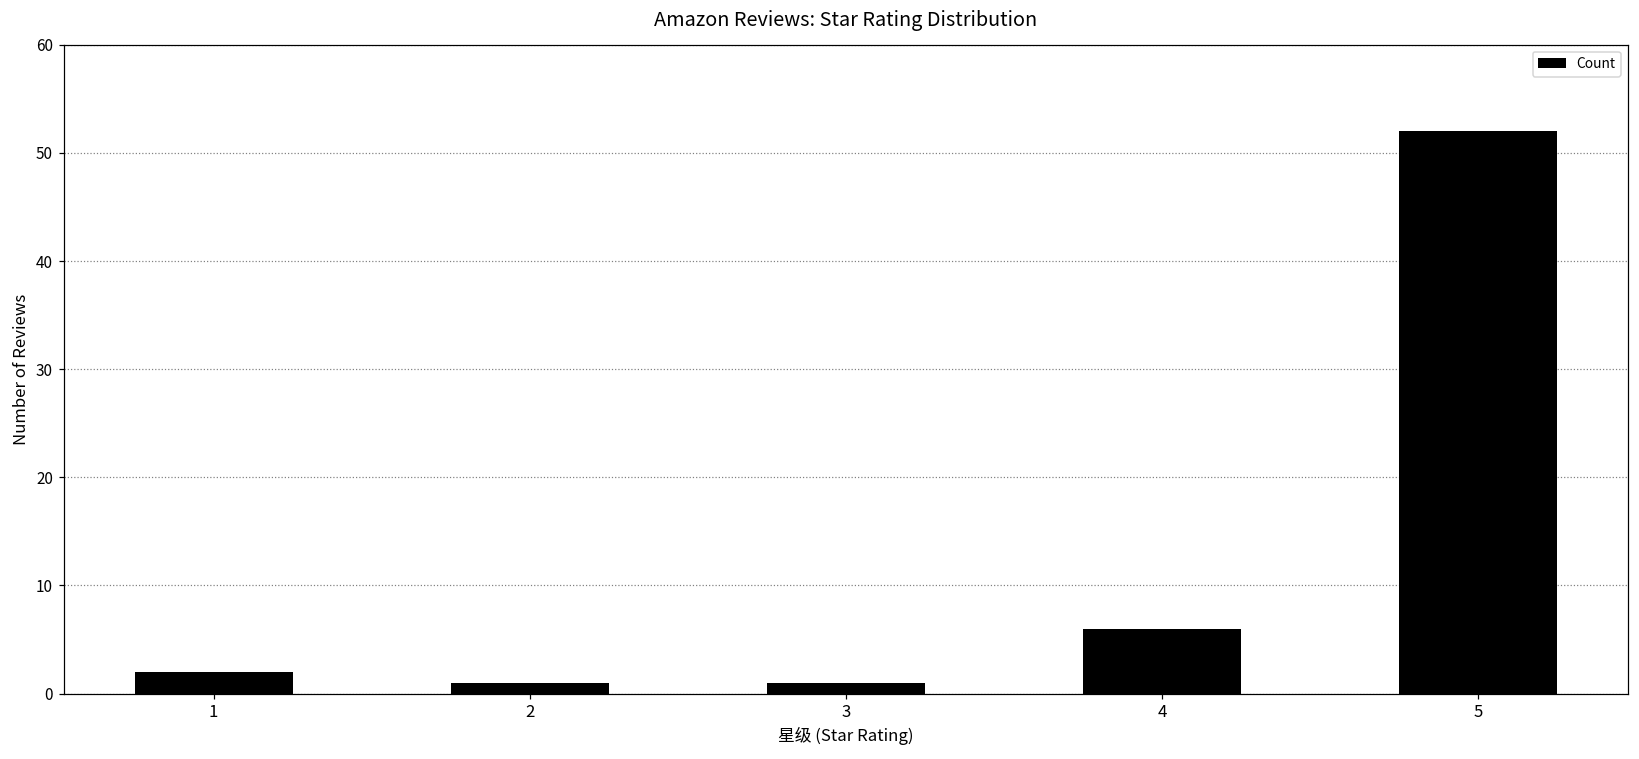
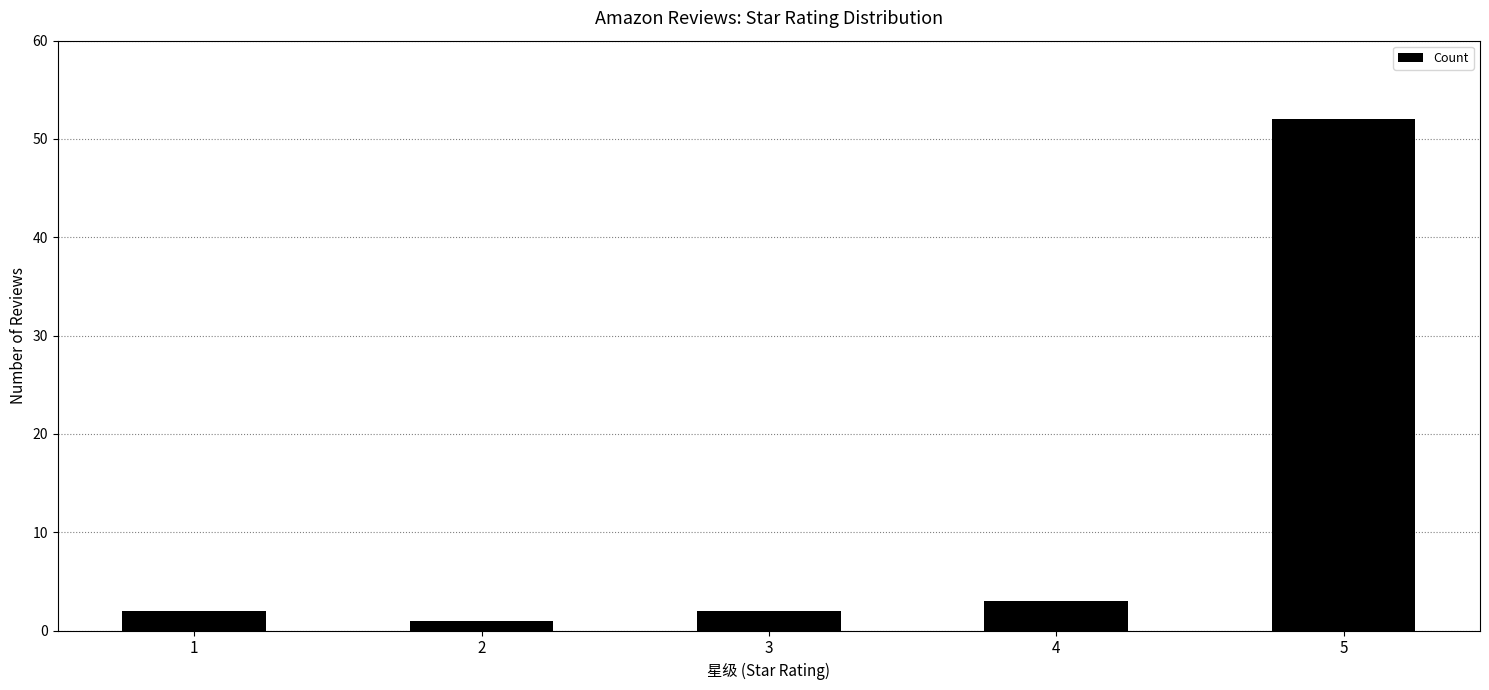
3: 1 -> 2
4: 6 -> 3
